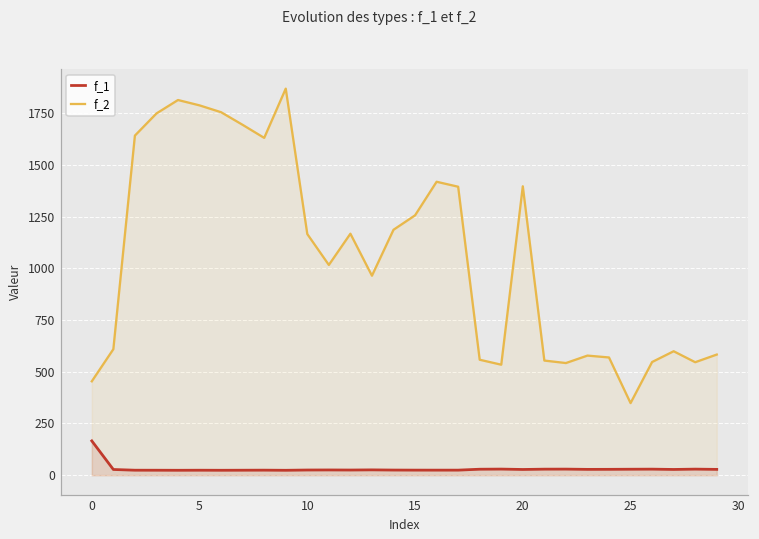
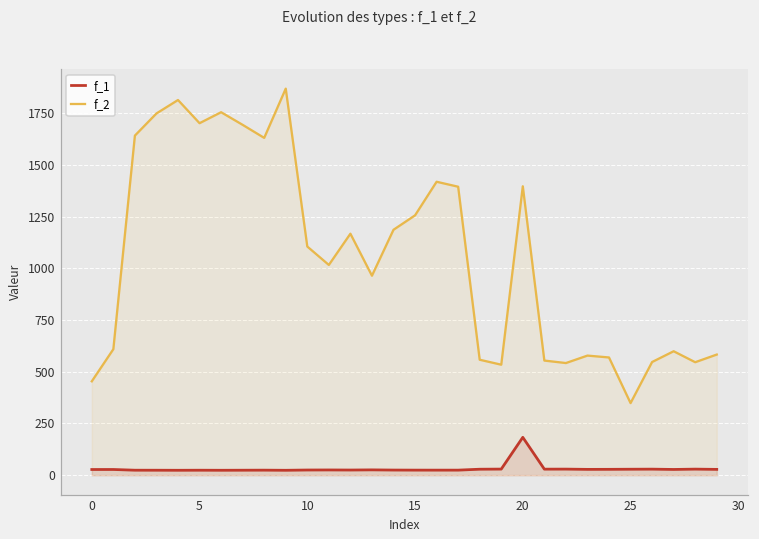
f_1, 0: 170 -> 30
f_2, 5: 1790 -> 1700
f_2, 10: 1170 -> 1110
f_1, 20: 30 -> 180
